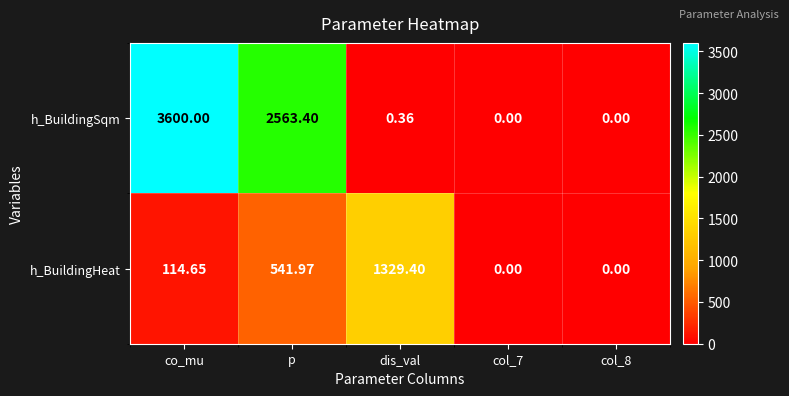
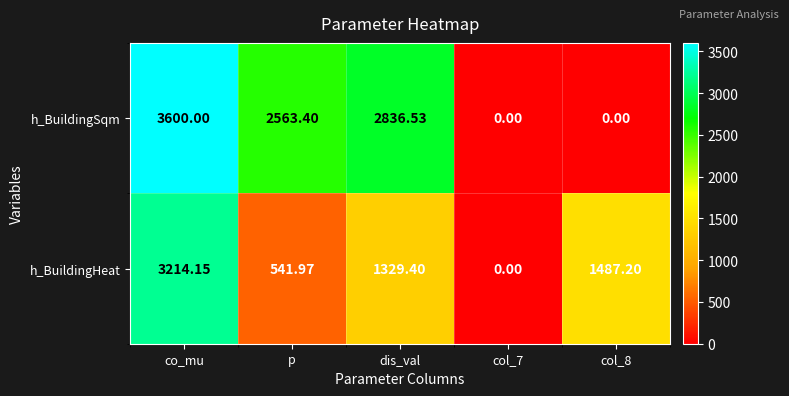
h_BuildingSqm, dis_val: 0.36 -> 2836.53
h_BuildingHeat, co_mu: 114.65 -> 3214.15
h_BuildingHeat, col_8: 0.00 -> 1487.20
